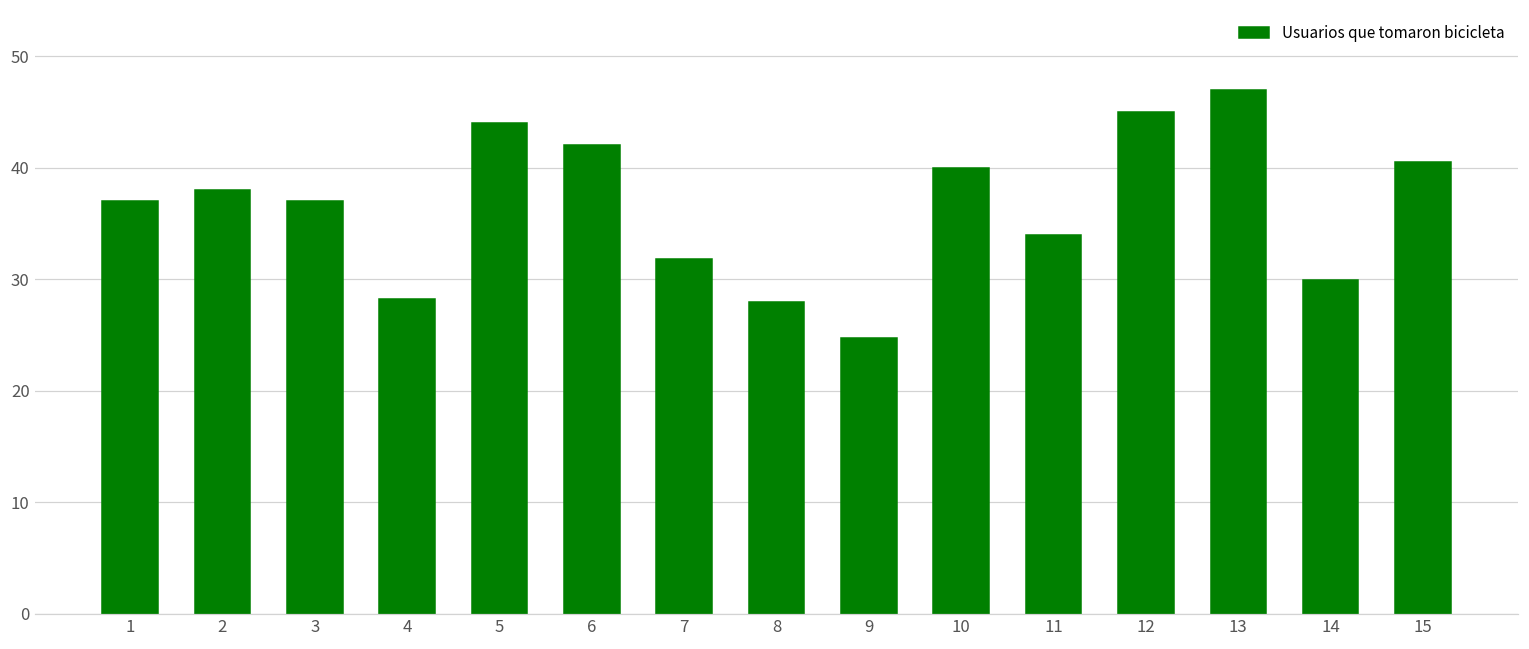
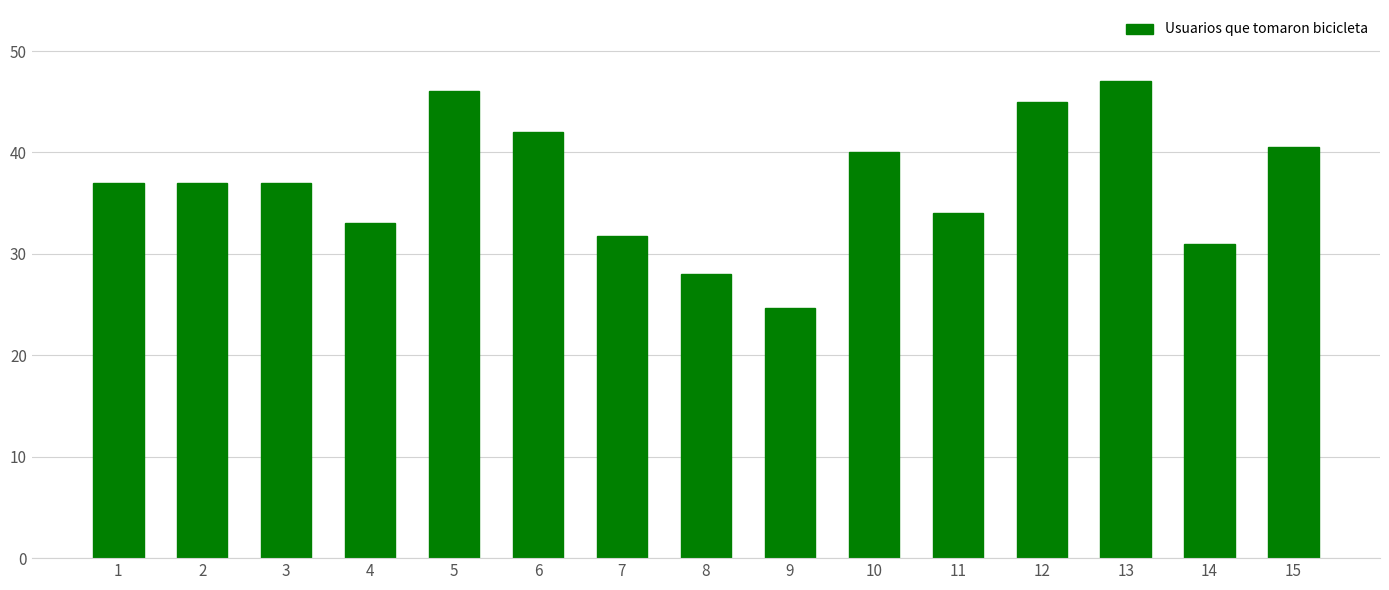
2: 38 -> 37
4: 28.2 -> 33.0
5: 44.0 -> 46.1
14: 29.9 -> 31.0
